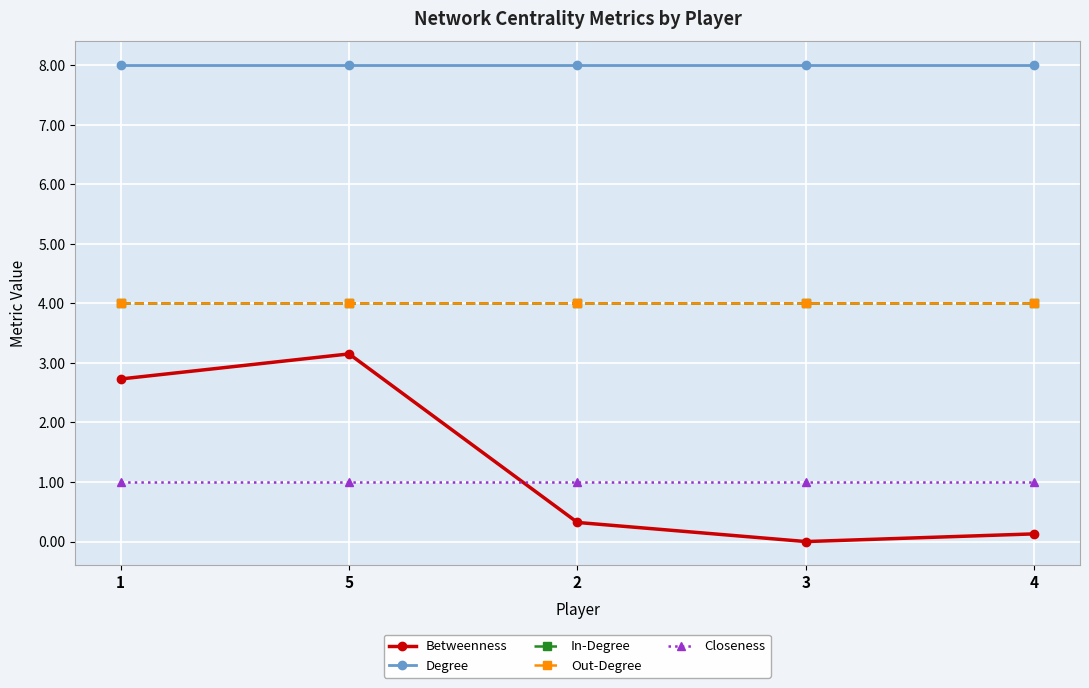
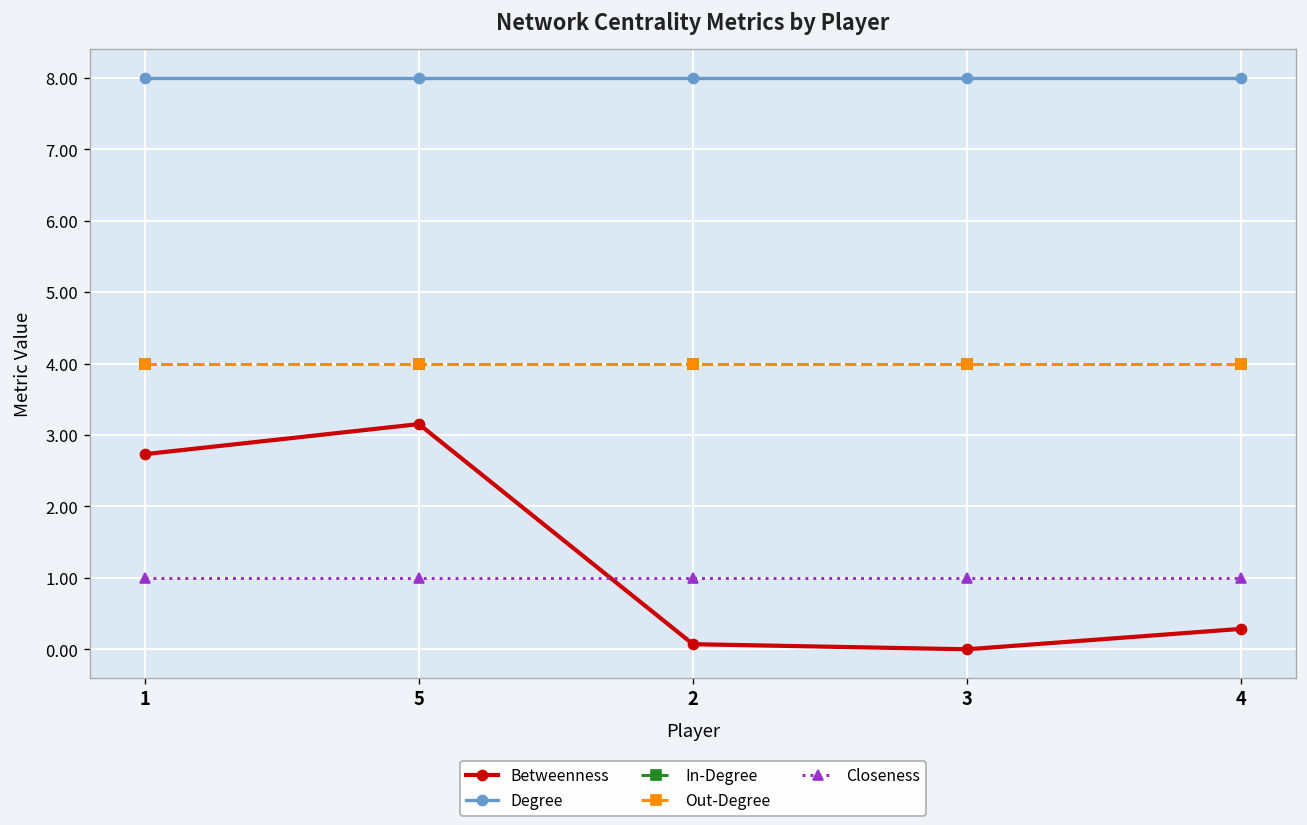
Betweenness, 2: 0.3 -> 0.1
Betweenness, 4: 0.1 -> 0.3
